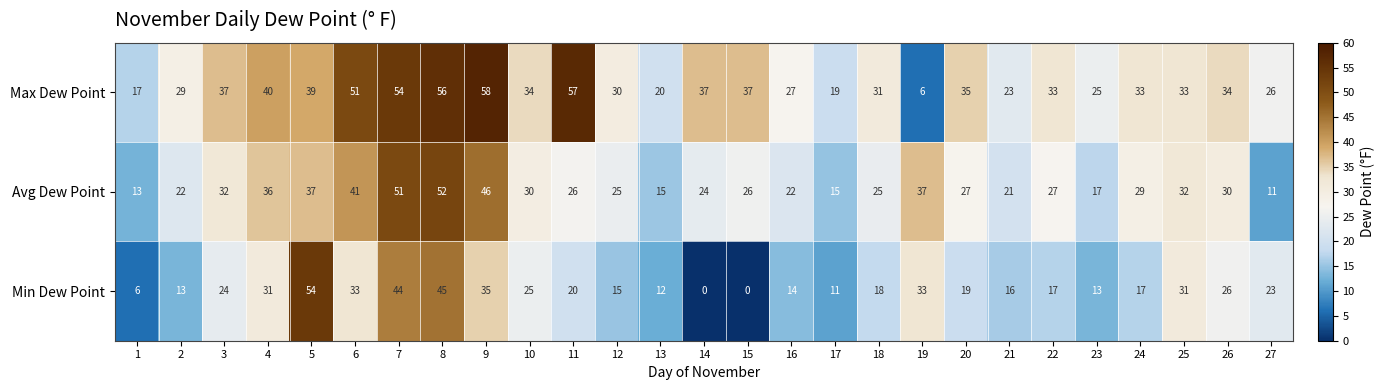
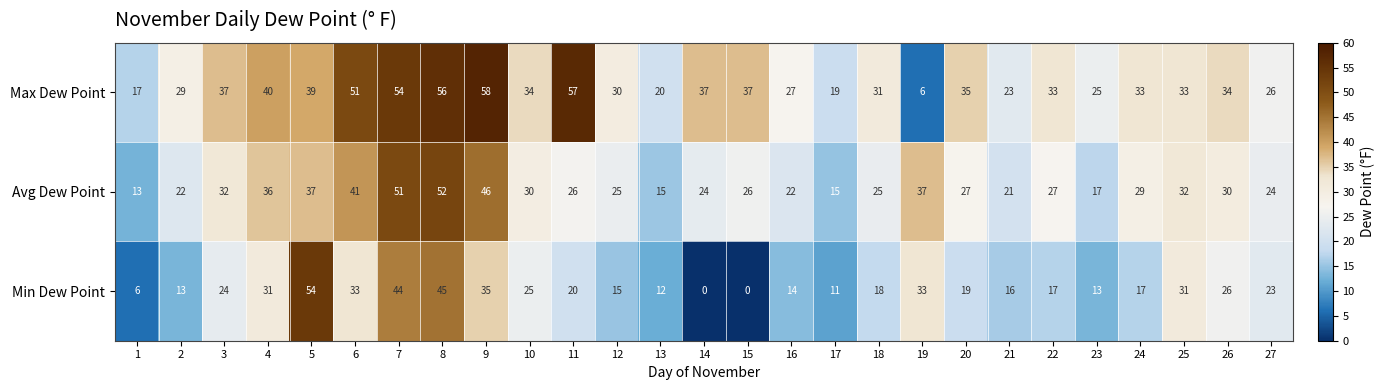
Avg Dew Point, 27: 11 -> 24
